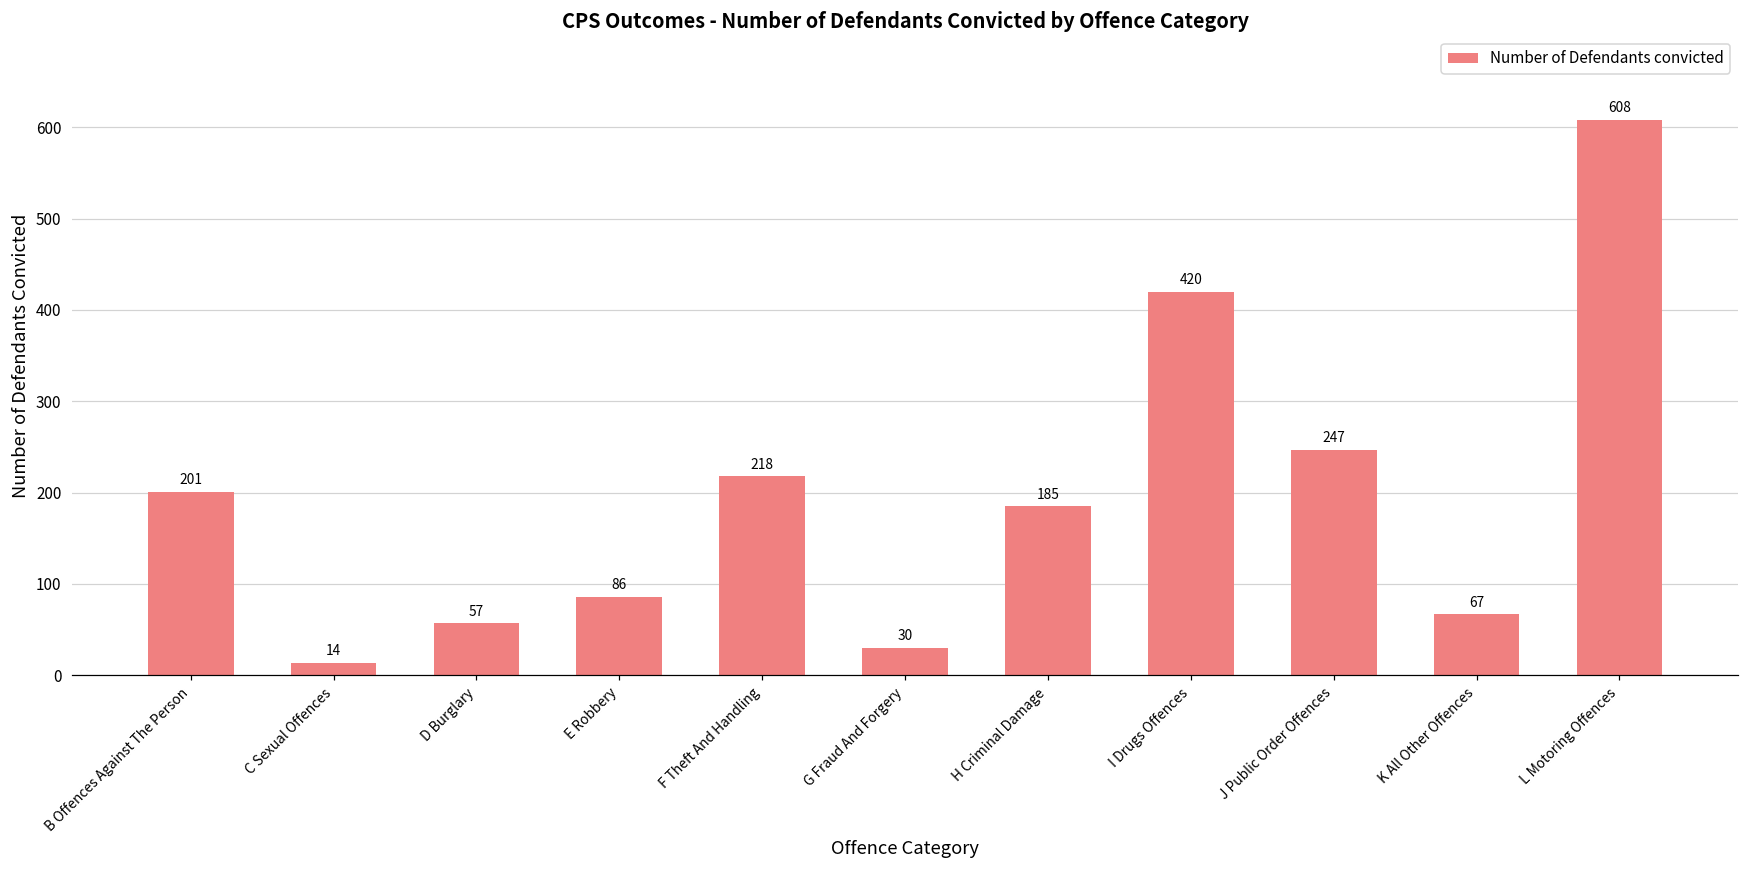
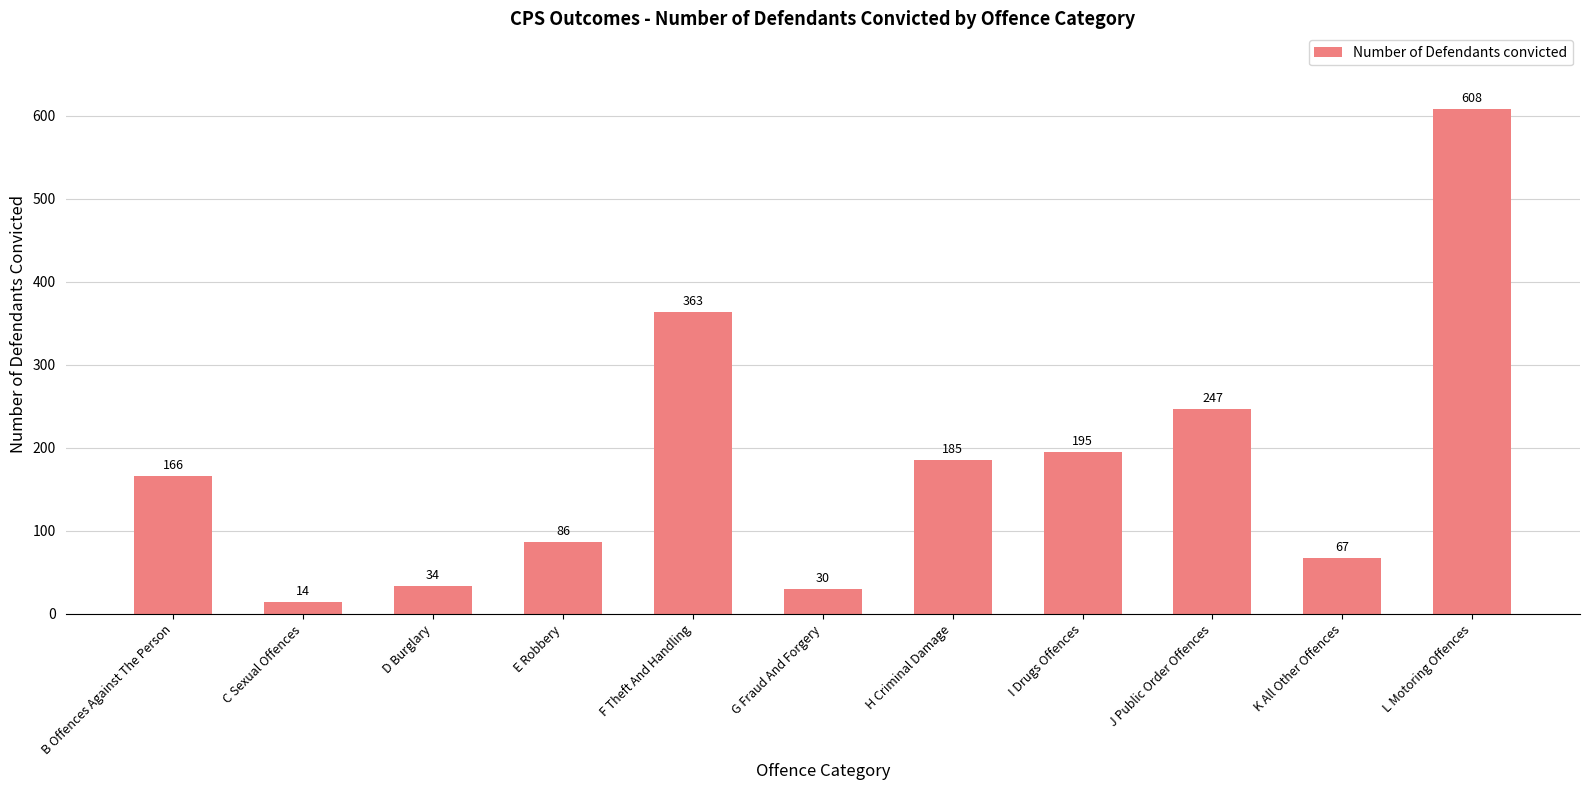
B Offences Against The Person: 201 -> 166
D Burglary: 57 -> 34
F Theft And Handling: 218 -> 363
I Drugs Offences: 420 -> 195
